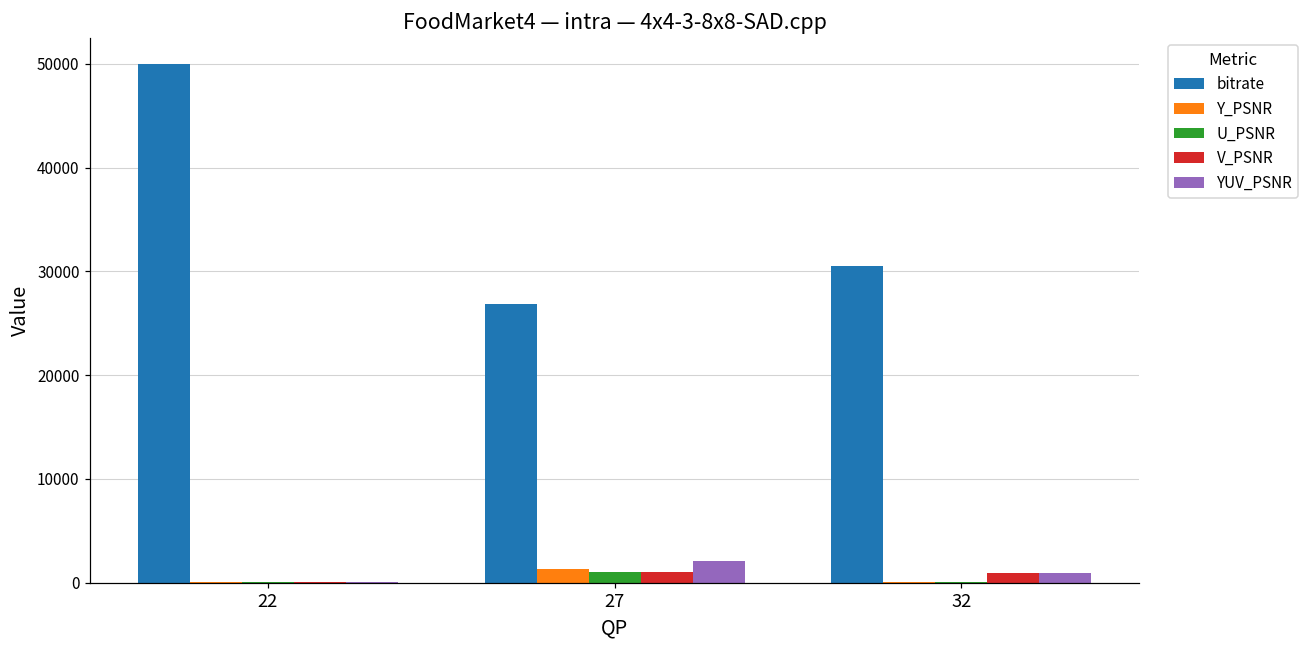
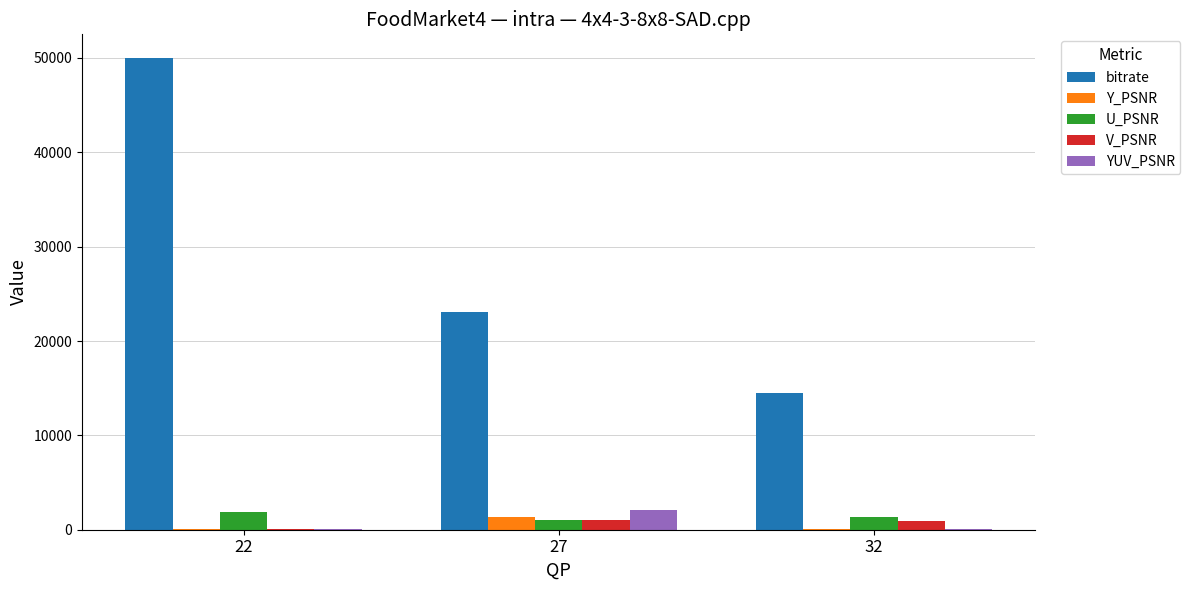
U_PSNR, 22: 0 -> 2000
bitrate, 27: 27000 -> 23000
bitrate, 32: 30000 -> 15000
U_PSNR, 32: 0 -> 1000
YUV_PSNR, 32: 1000 -> 0
